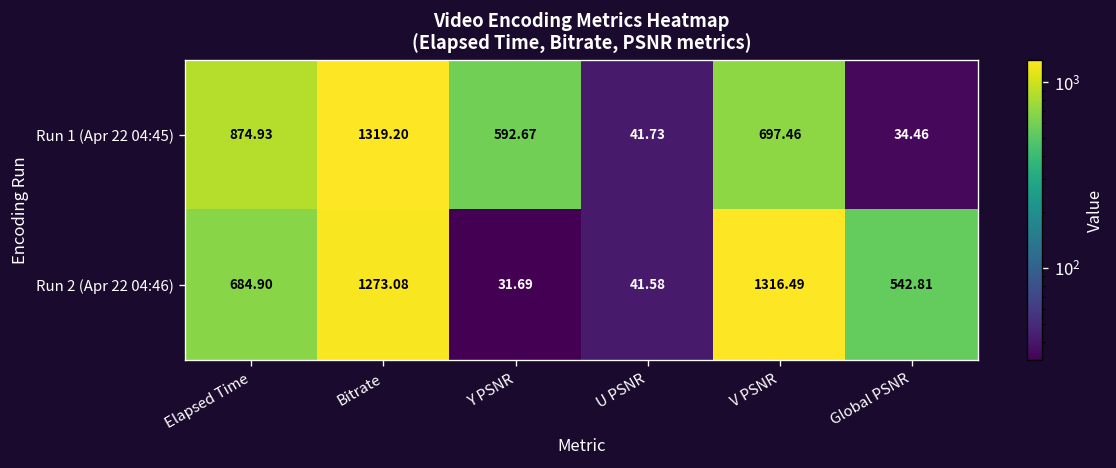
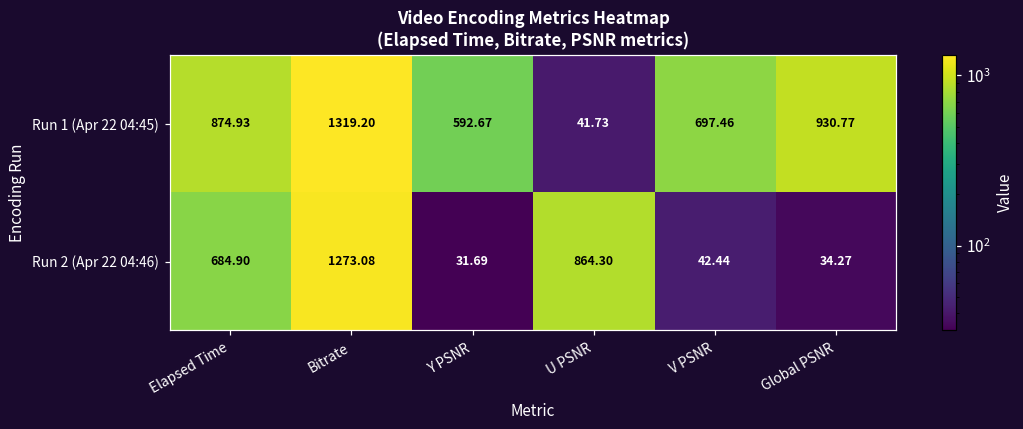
Run 1 (Apr 22 04:45), Global PSNR: 34.46 -> 930.77
Run 2 (Apr 22 04:46), U PSNR: 41.58 -> 864.30
Run 2 (Apr 22 04:46), V PSNR: 1316.49 -> 42.44
Run 2 (Apr 22 04:46), Global PSNR: 542.81 -> 34.27
